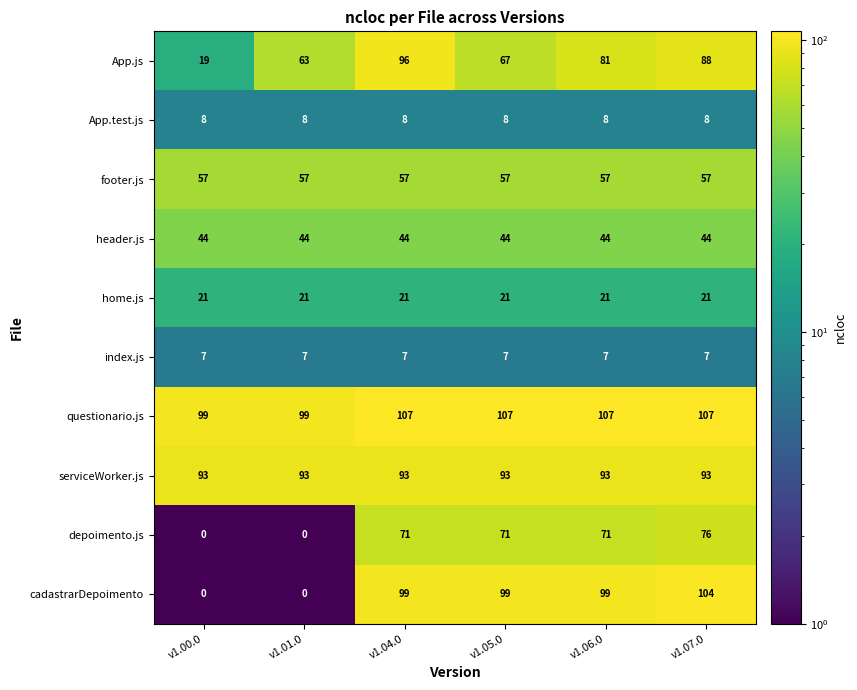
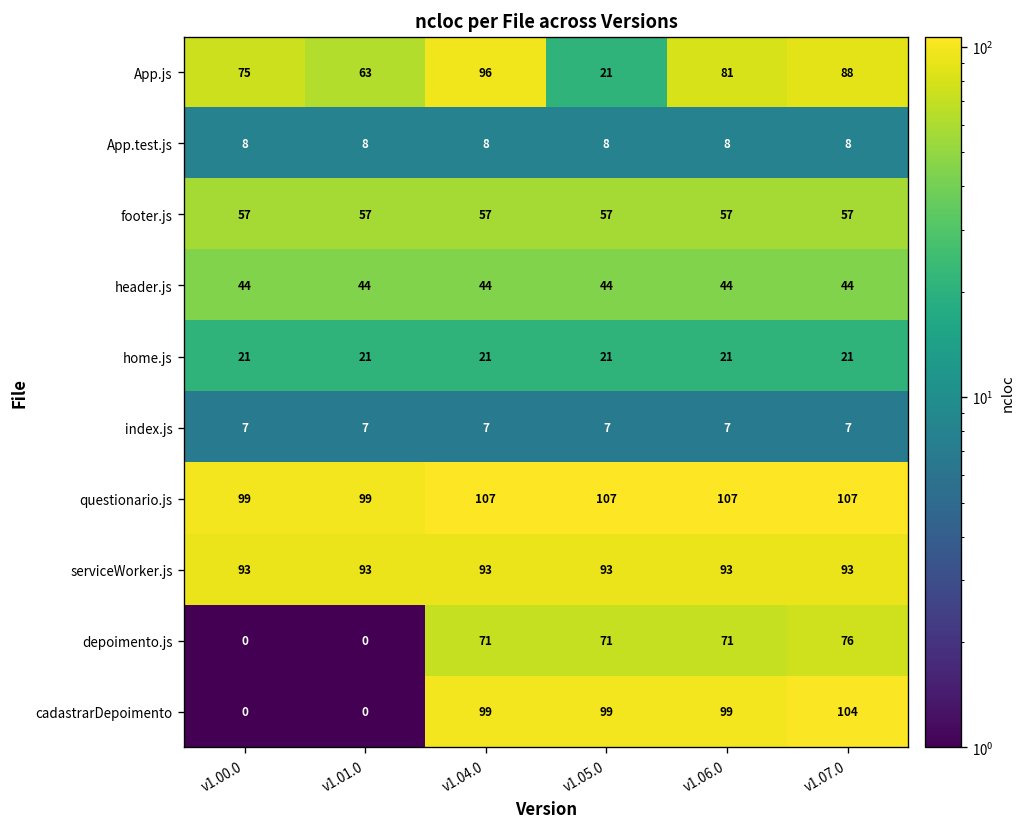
App.js, v1.00.0: 19 -> 75
App.js, v1.05.0: 67 -> 21
